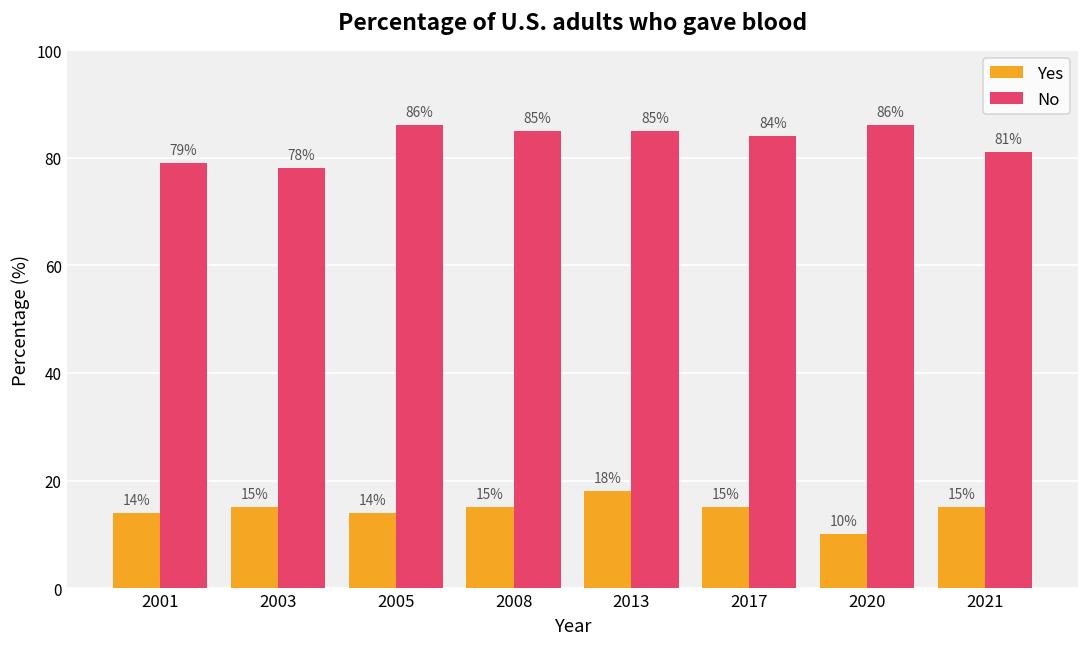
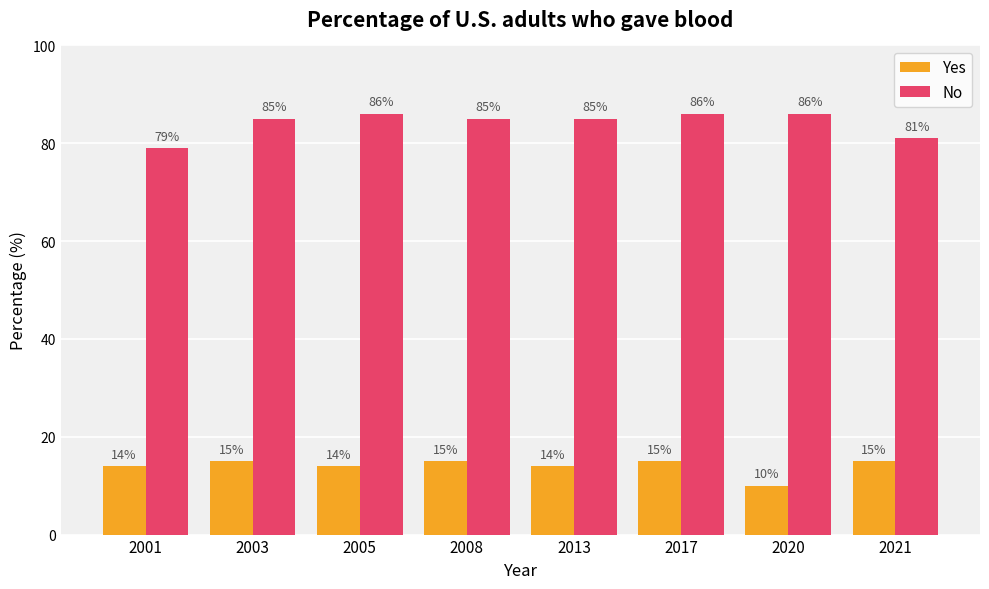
No, 2003: 78% -> 85%
Yes, 2013: 18% -> 14%
No, 2017: 84% -> 86%
